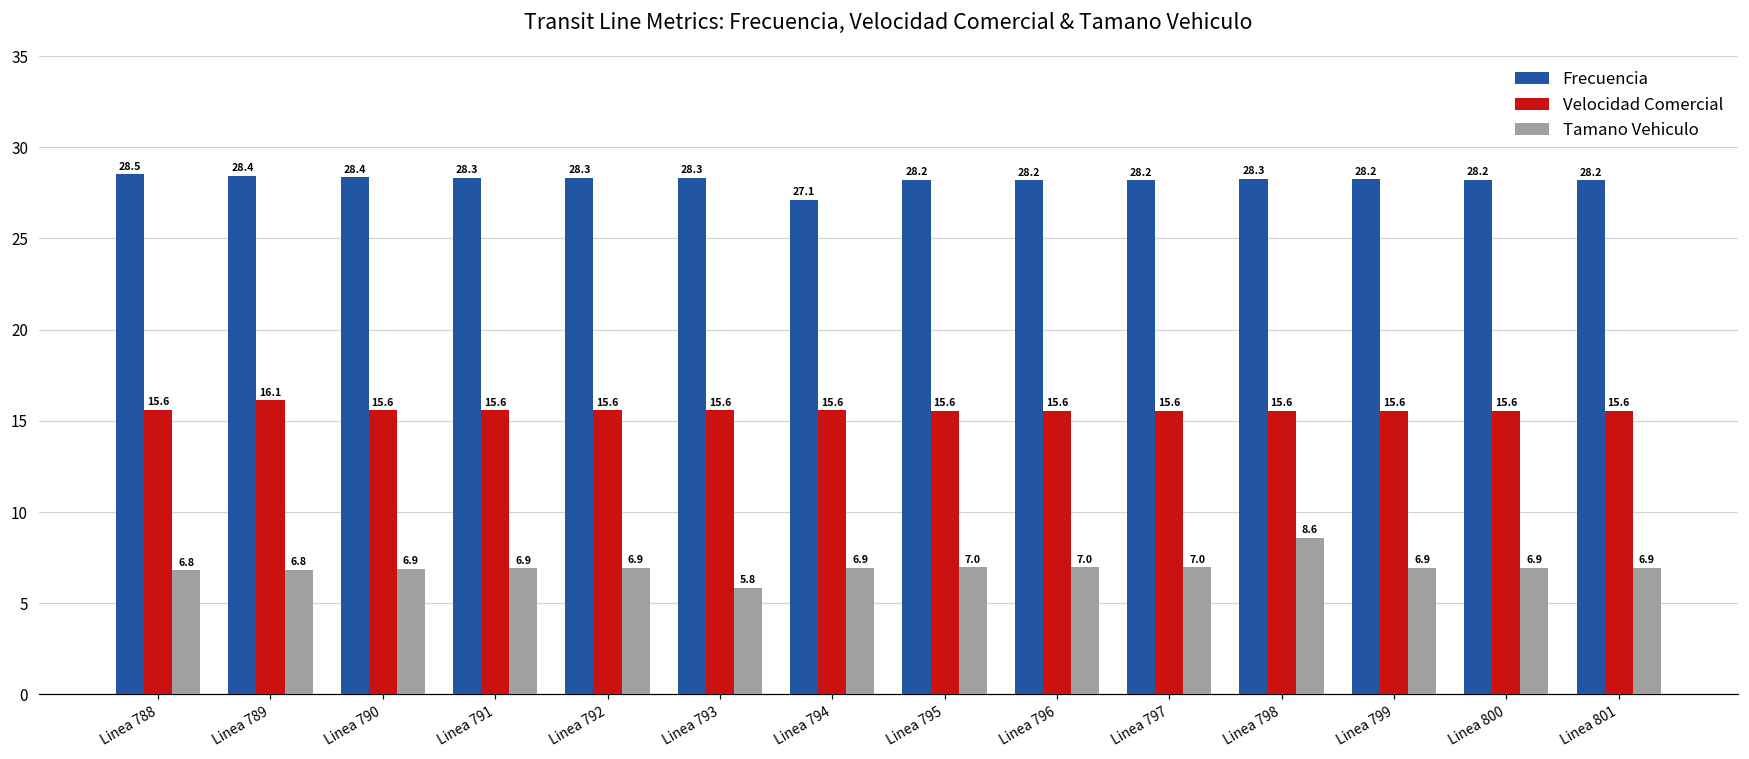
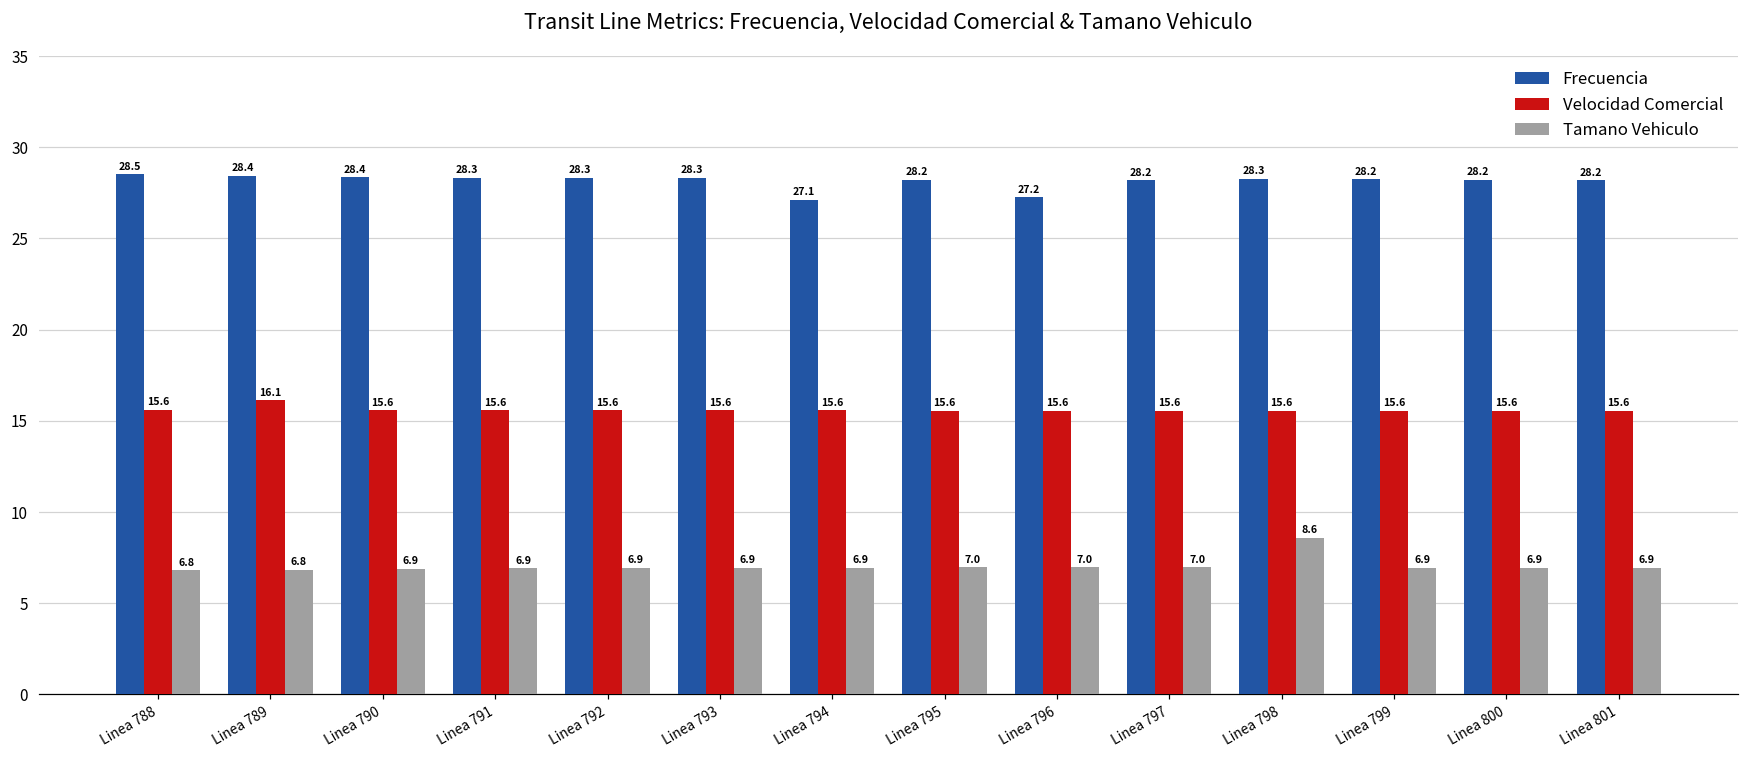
Tamano Vehiculo, Linea 793: 5.8 -> 6.9
Frecuencia, Linea 796: 28.2 -> 27.2
